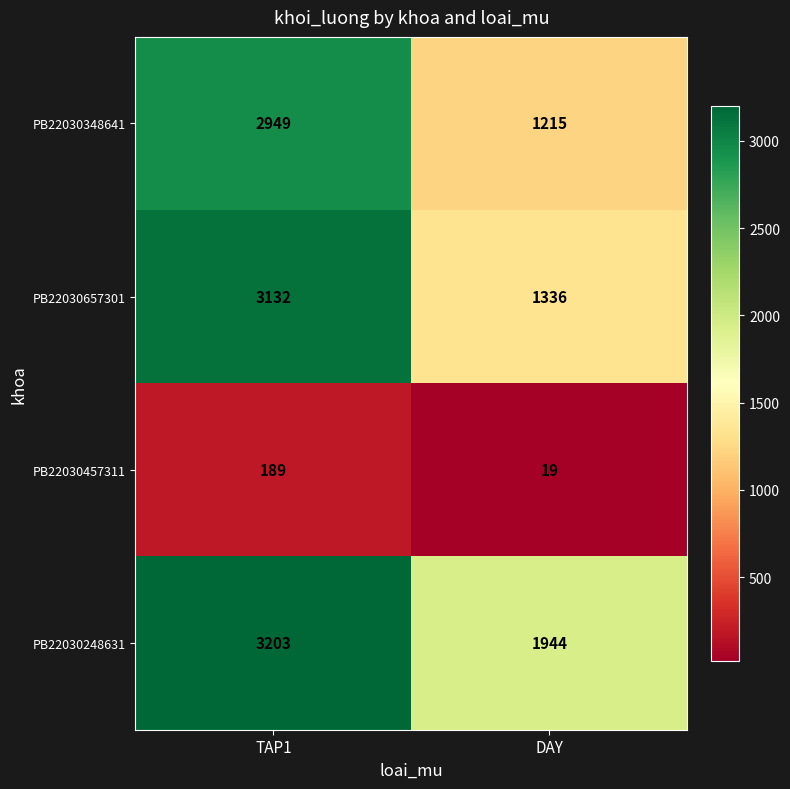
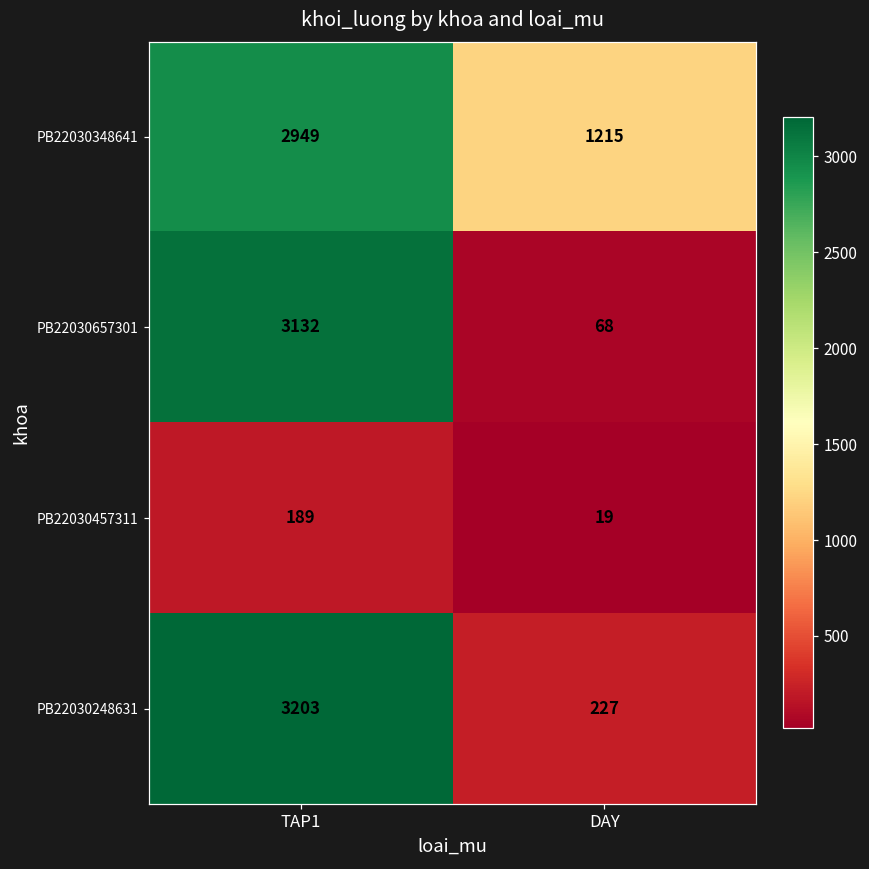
PB22030657301, DAY: 1336 -> 68
PB22030248631, DAY: 1944 -> 227
